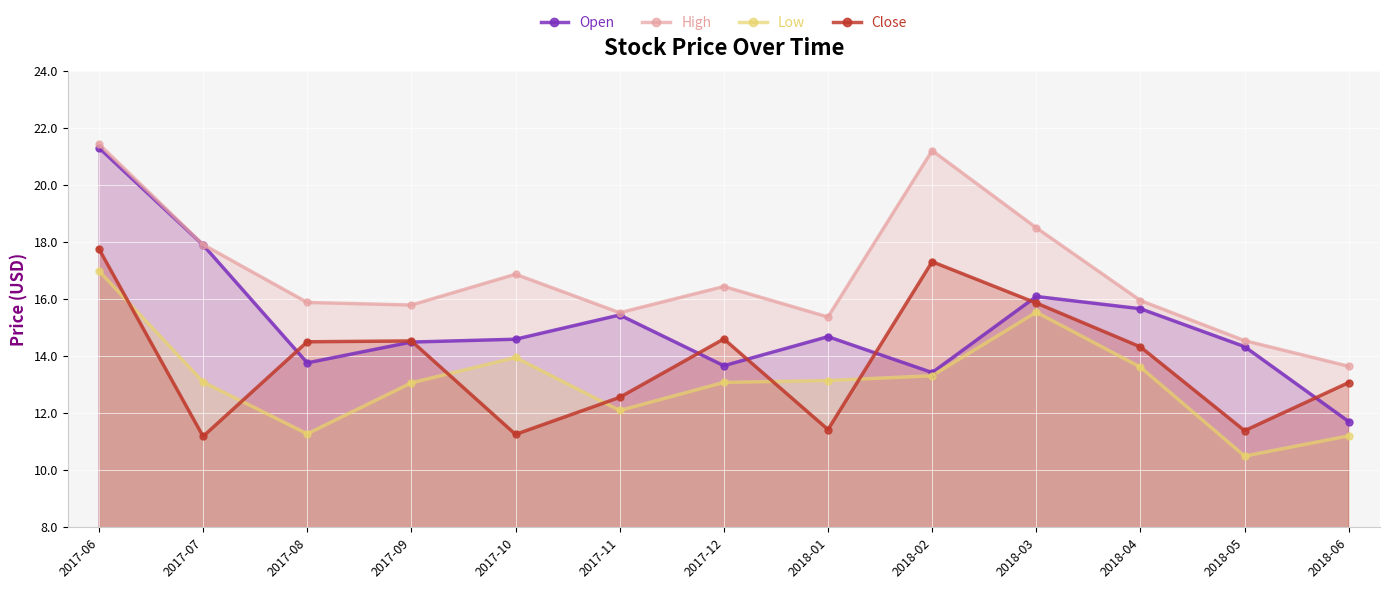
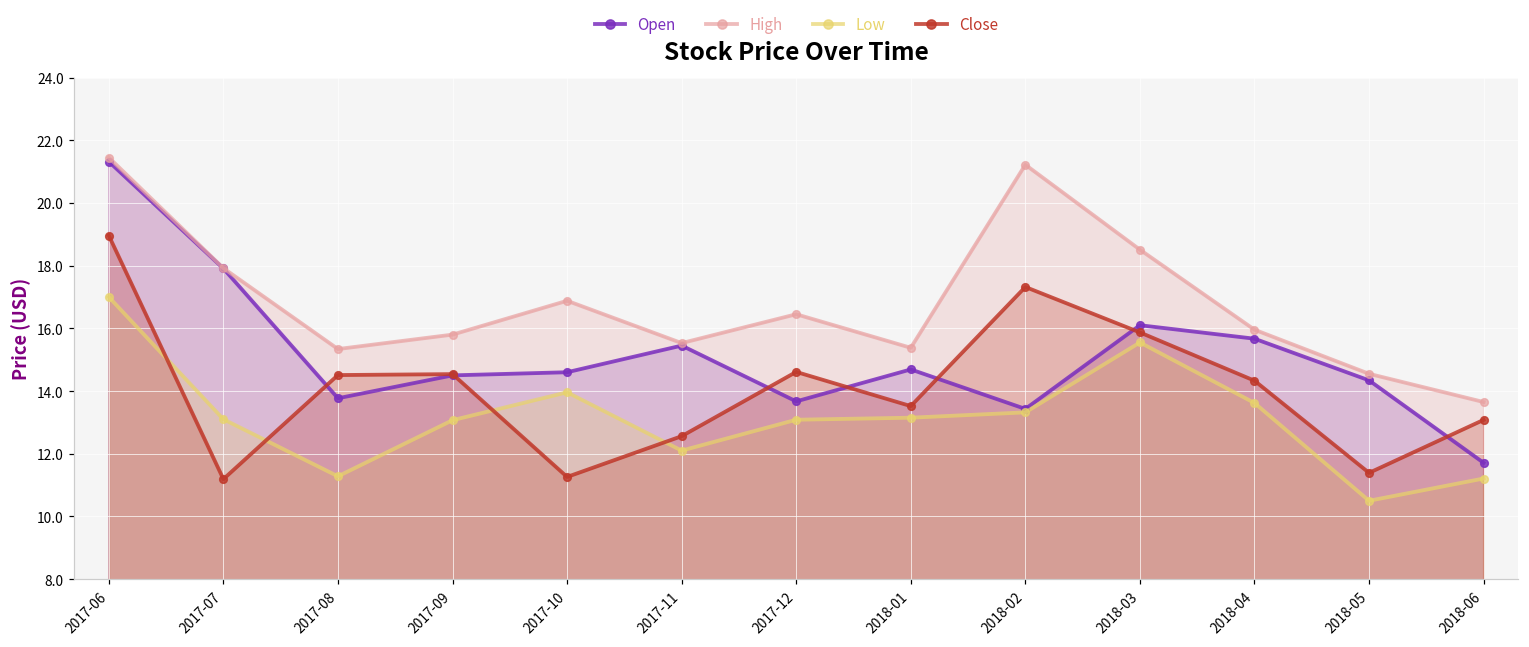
Close, 2017-06: 17.8 -> 19.0
High, 2017-08: 15.9 -> 15.3
Close, 2018-01: 11.4 -> 13.5
